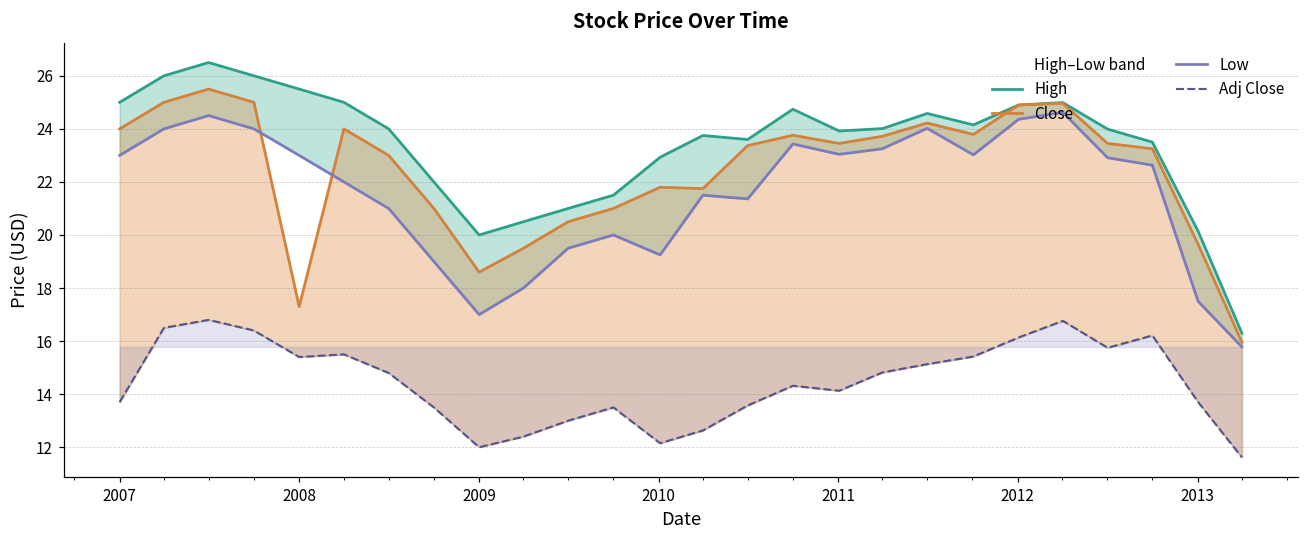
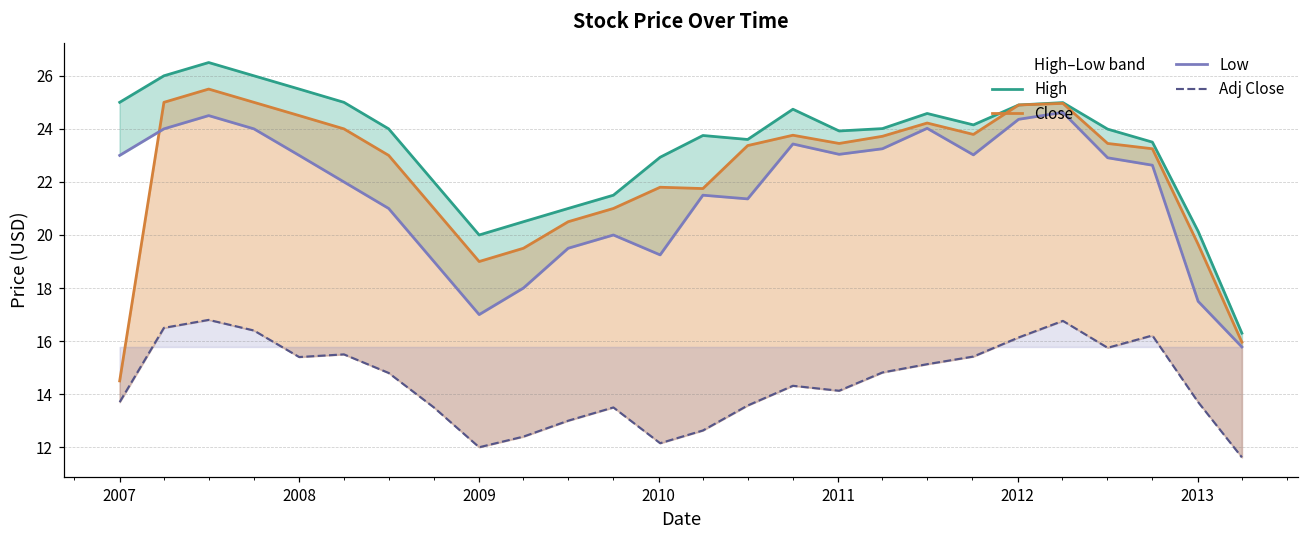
Close, 2007: 24.0 -> 14.5
Close, 2008: 17.3 -> 24.5
Close, 2009: 18.6 -> 19.0
